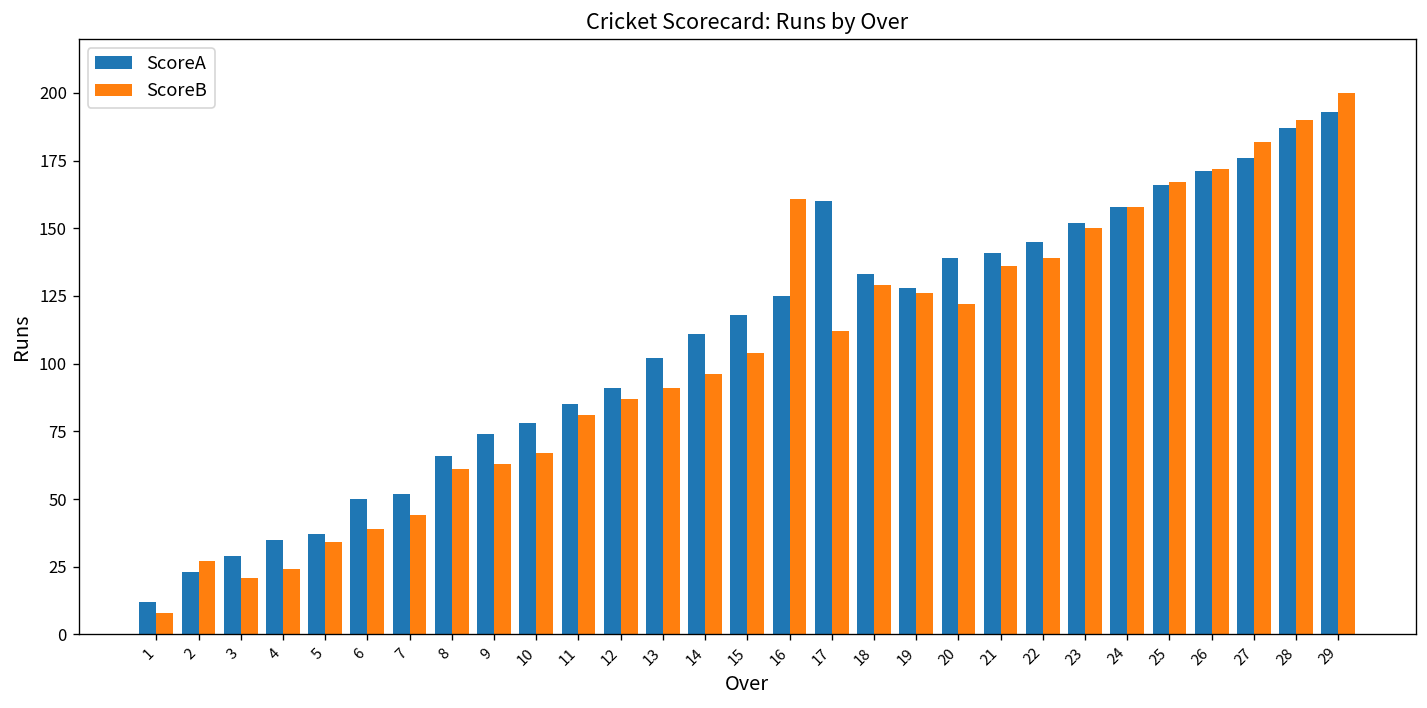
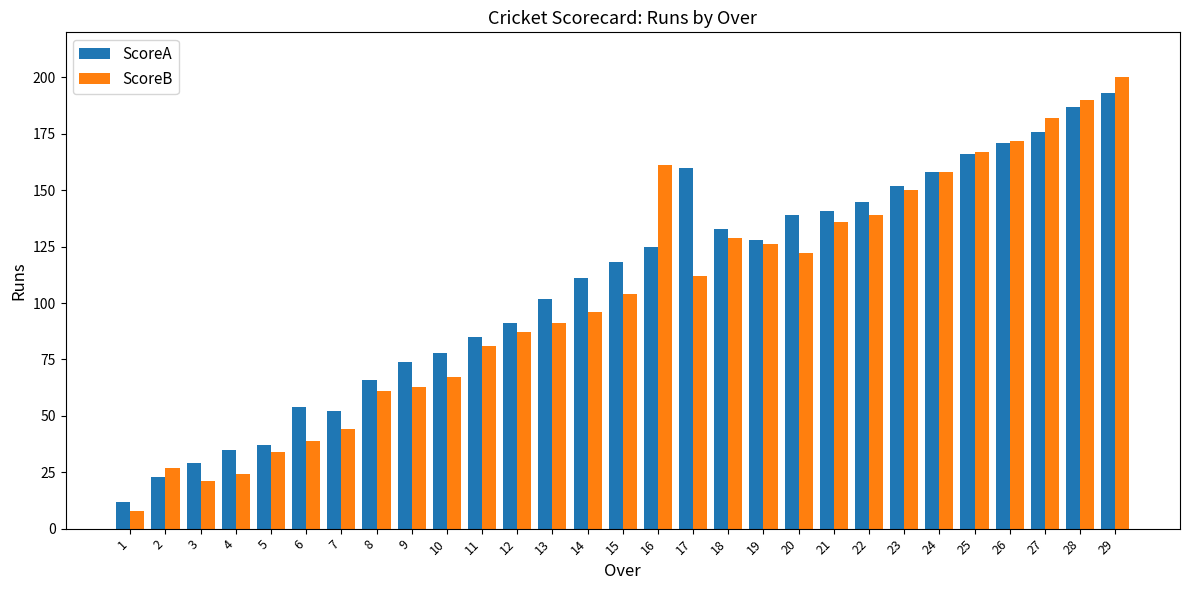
ScoreA, 6: 50 -> 54
